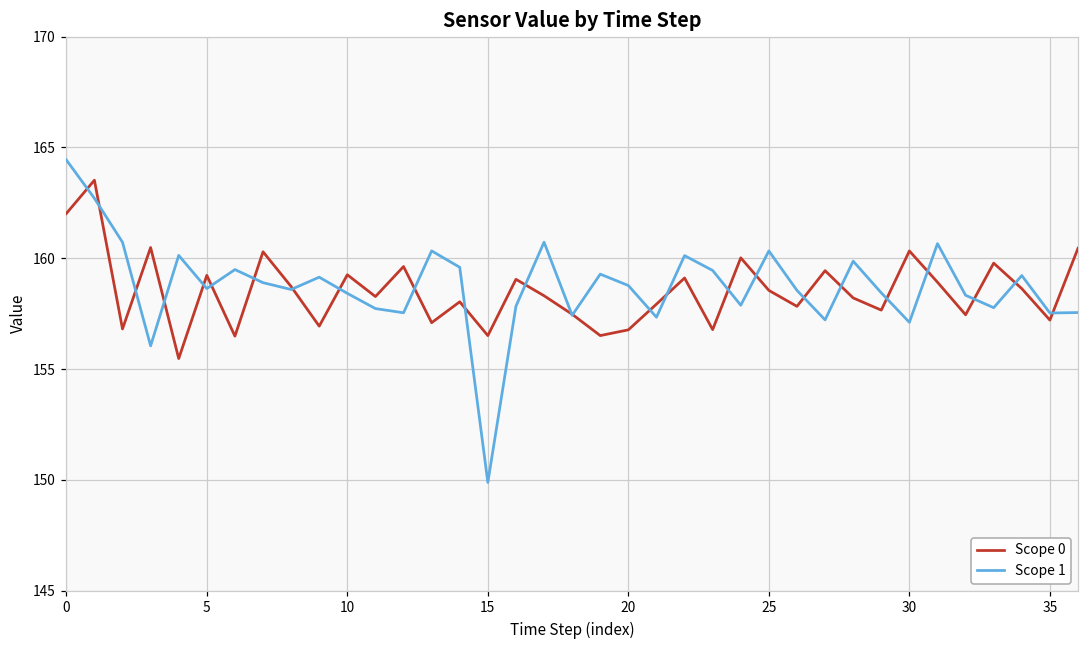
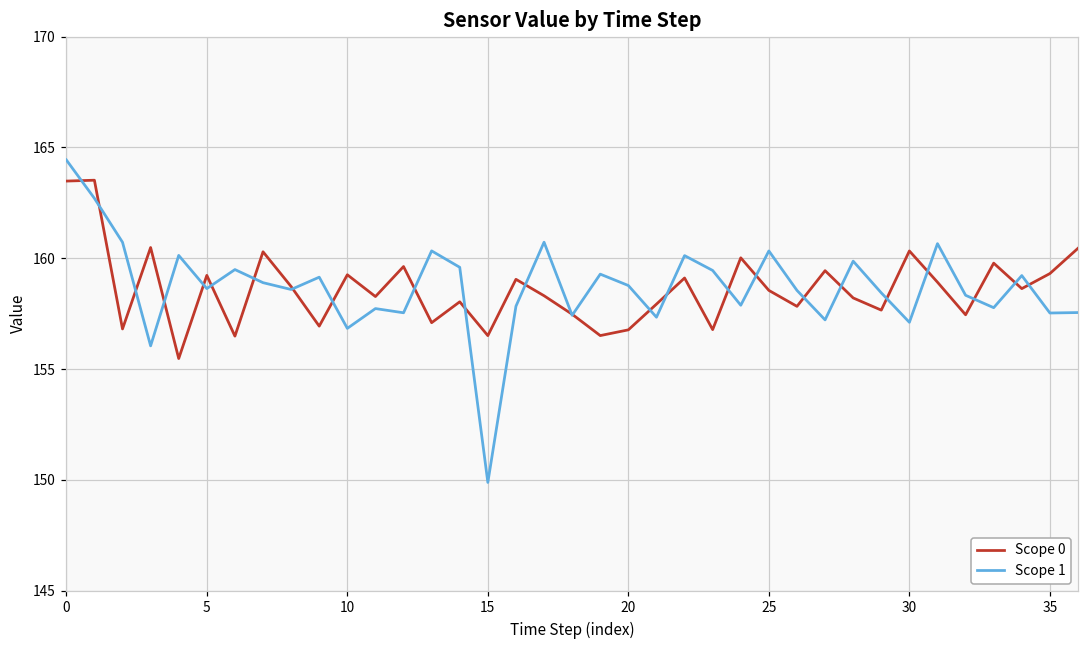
Scope 0, 0: 162.0 -> 163.5
Scope 1, 10: 158.4 -> 156.8
Scope 0, 35: 157.2 -> 159.3
